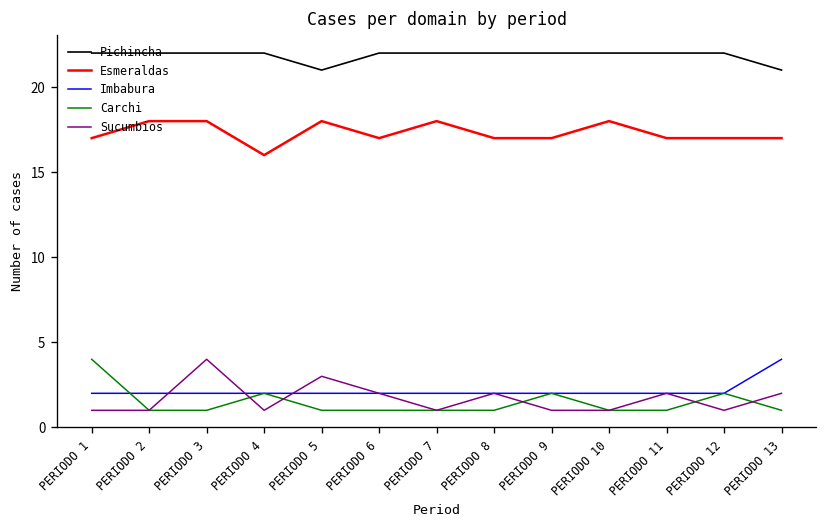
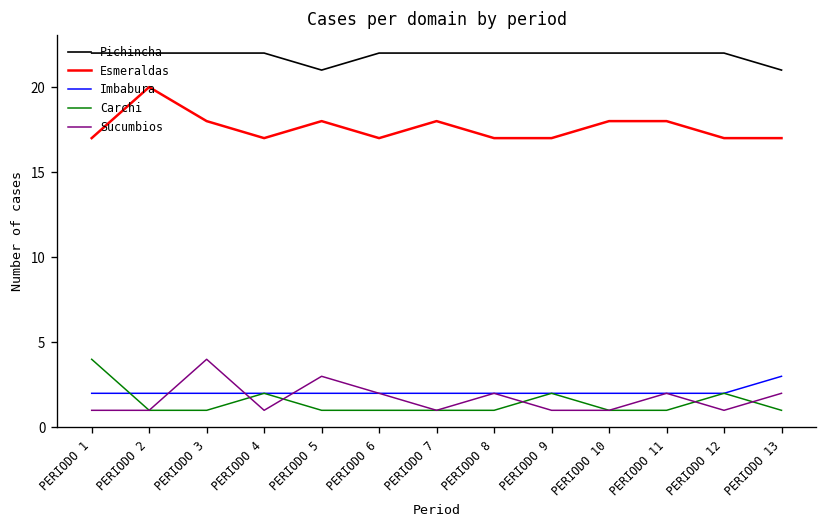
Esmeraldas, PERIODO 2: 18 -> 20
Esmeraldas, PERIODO 4: 16 -> 17
Esmeraldas, PERIODO 11: 17 -> 18
Imbabura, PERIODO 13: 4 -> 3
